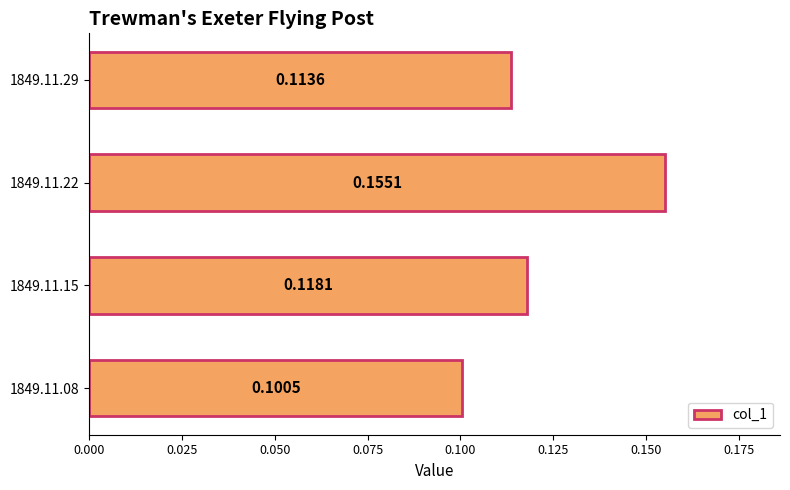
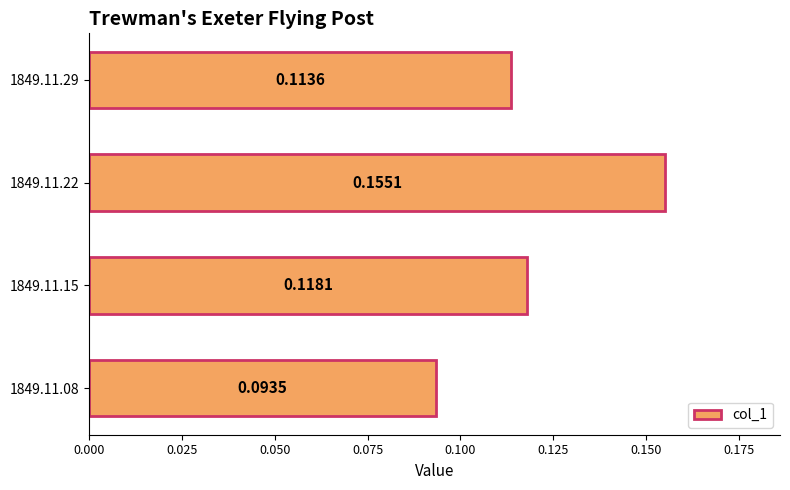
1849.11.08: 0.1005 -> 0.0935
